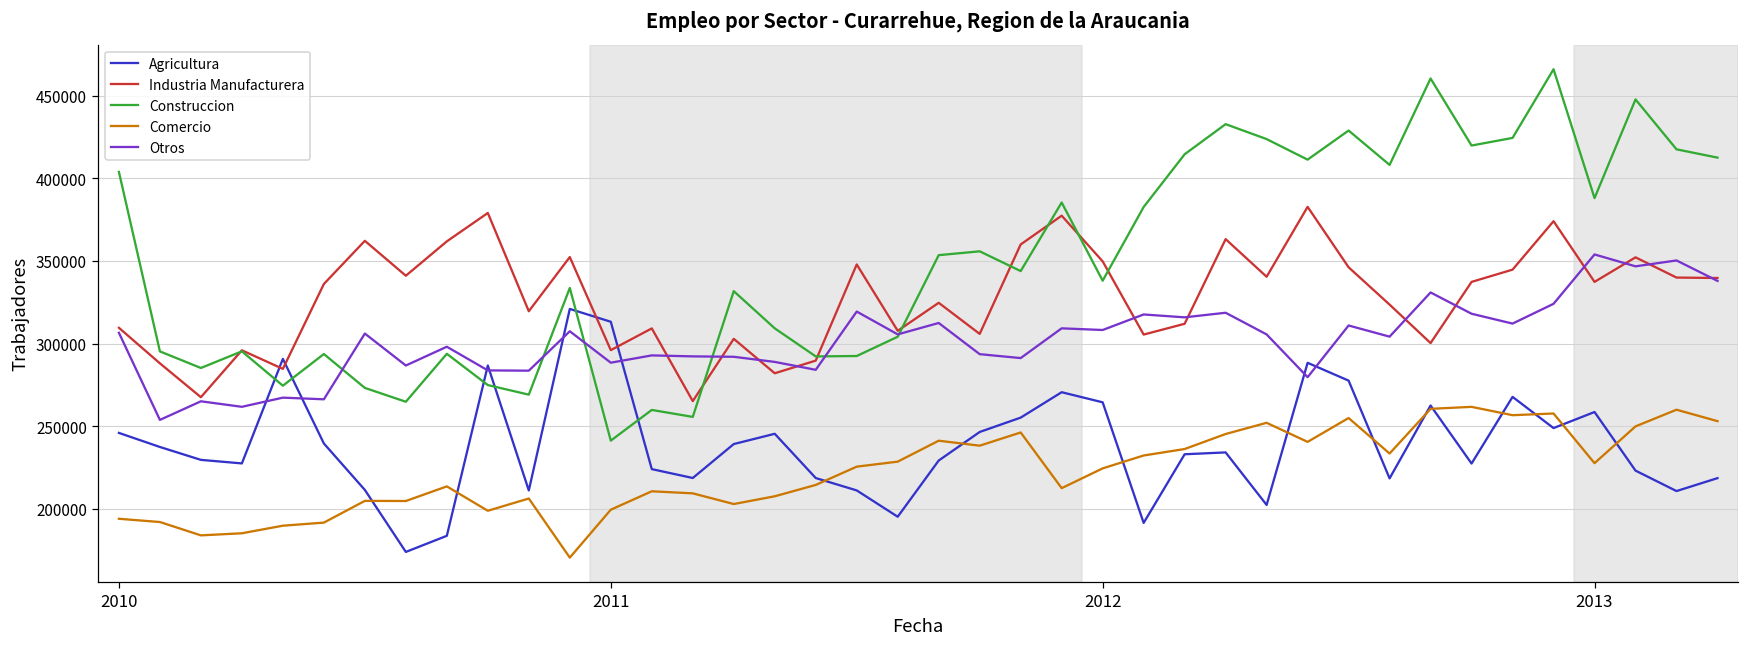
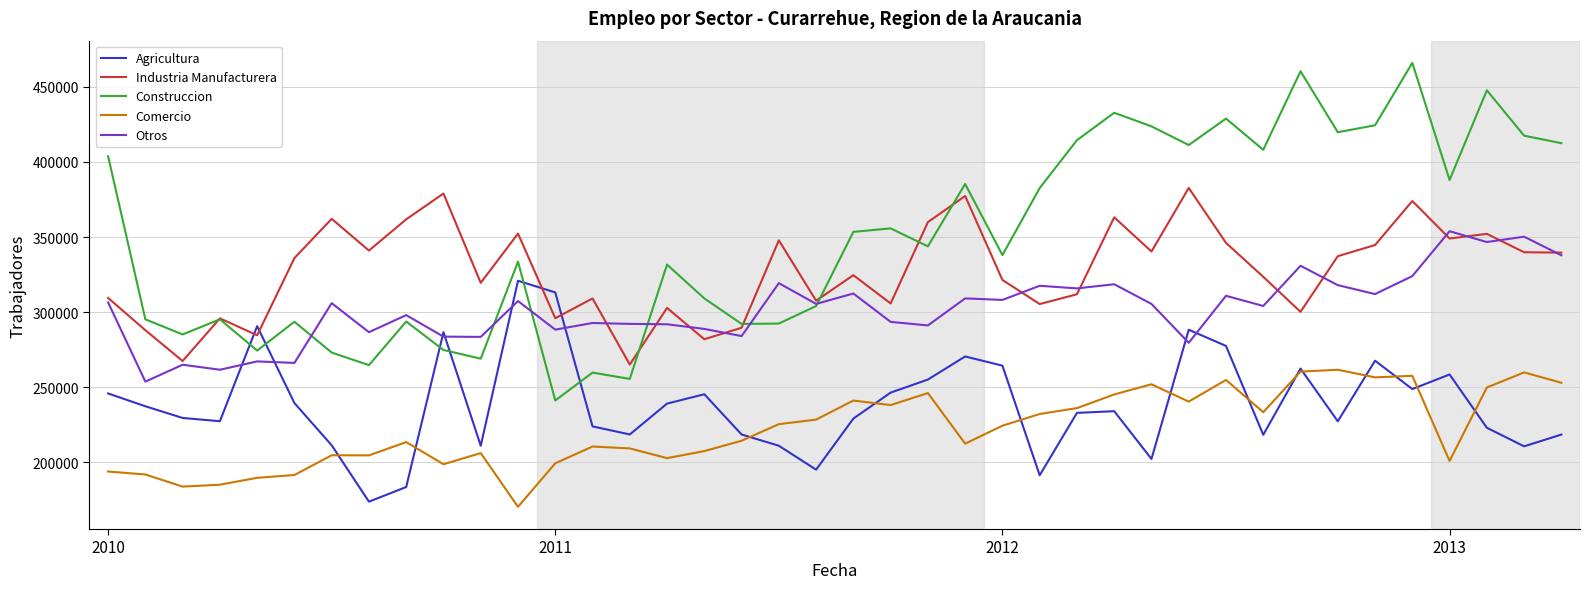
Industria Manufacturera, 2012: 350000 -> 321000
Industria Manufacturera, 2013: 337000 -> 349000
Comercio, 2013: 228000 -> 201000
